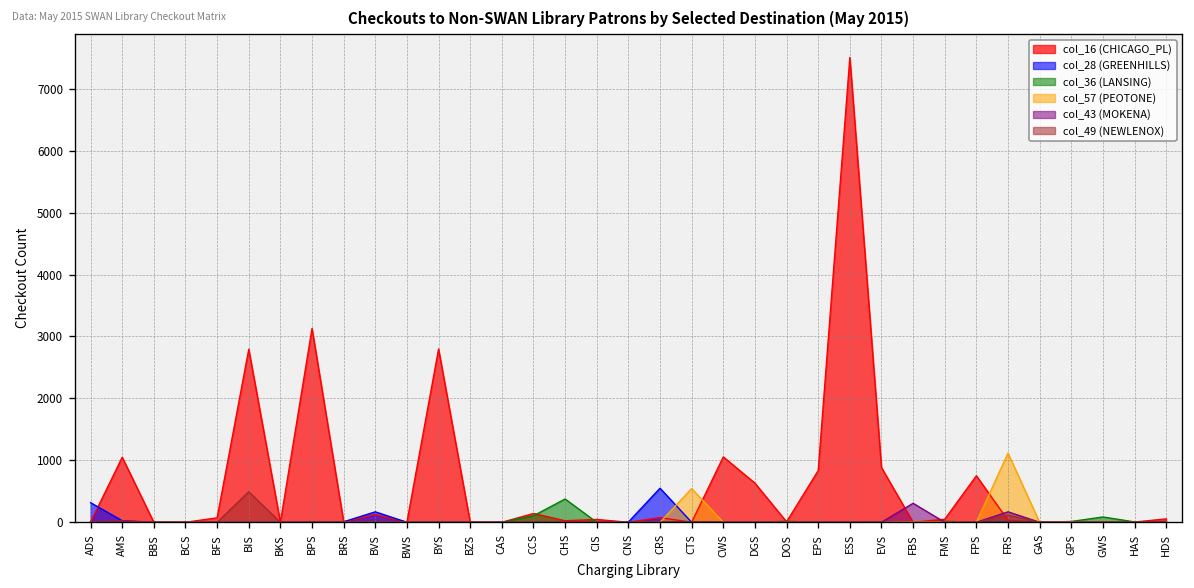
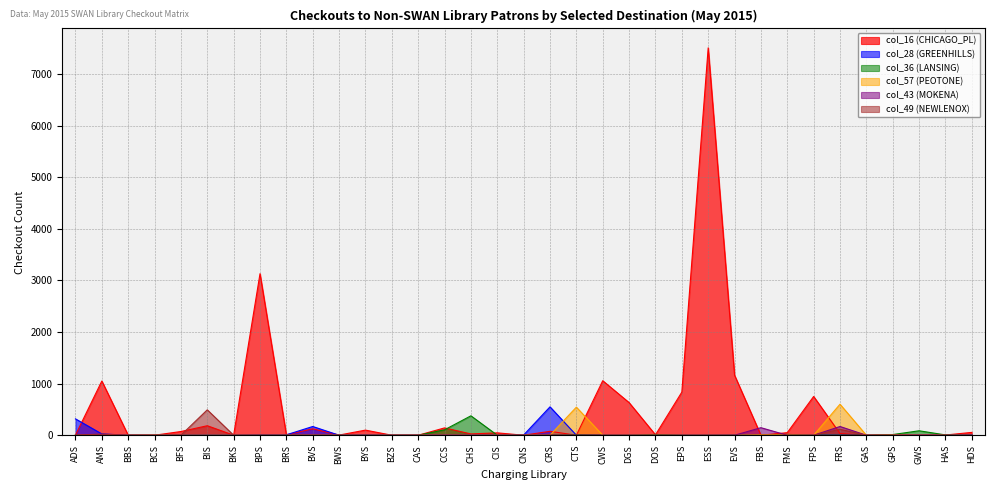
col_16 (CHICAGO_PL), BIS: 2800 -> 200
col_16 (CHICAGO_PL), BYS: 2800 -> 100
col_16 (CHICAGO_PL), EVS: 900 -> 1200
col_43 (MOKENA), FBS: 300 -> 100
col_57 (PEOTONE), FRS: 1100 -> 600
